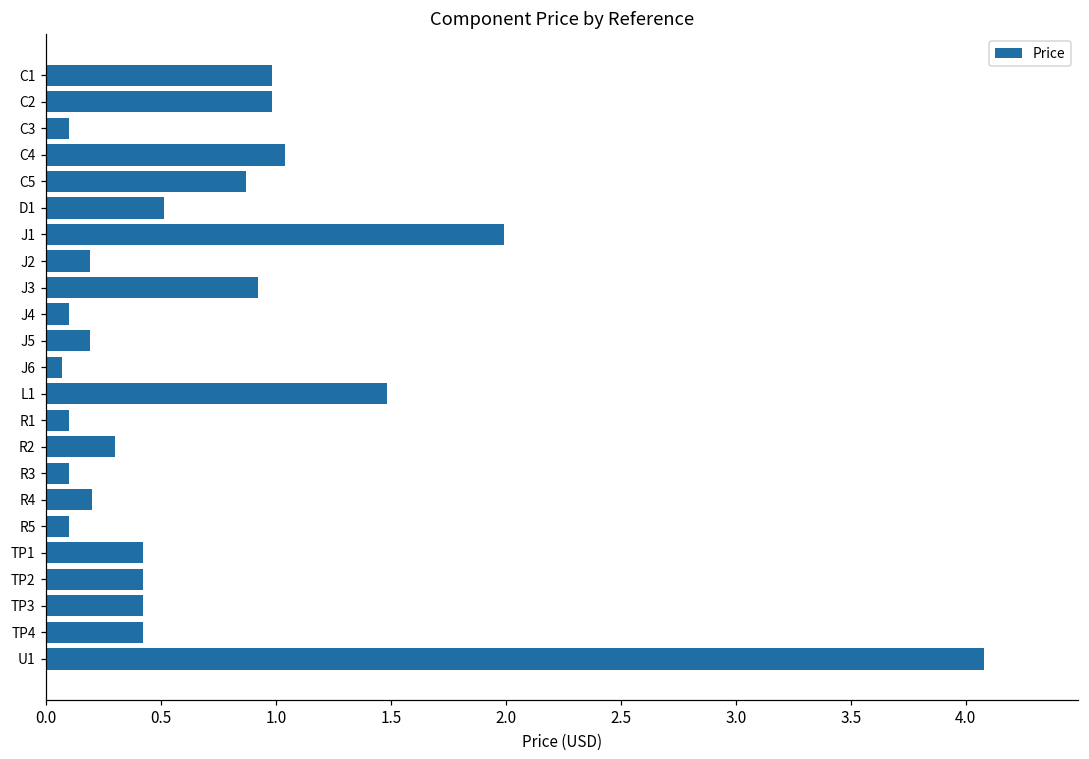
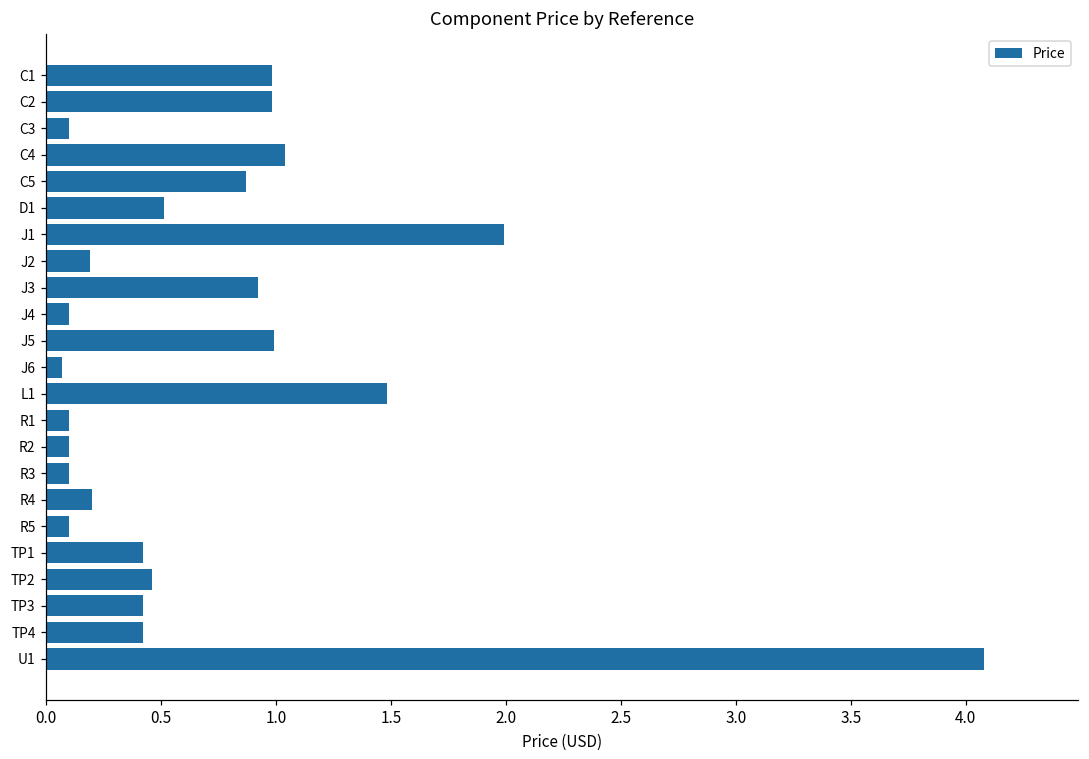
J5: 0.19 -> 0.99
R2: 0.3 -> 0.1
TP2: 0.42 -> 0.46
